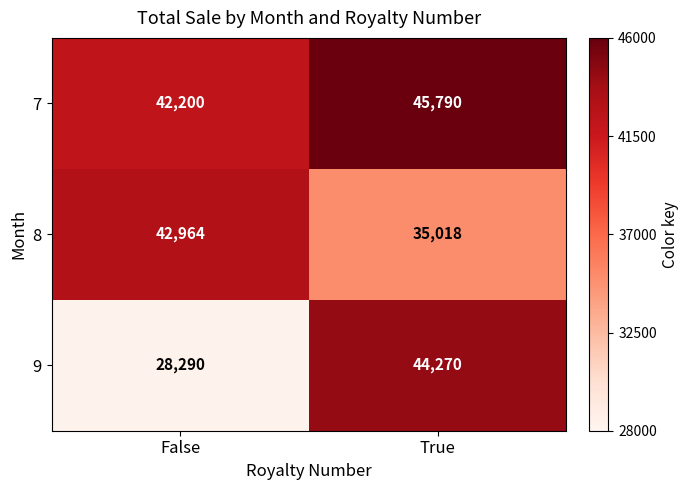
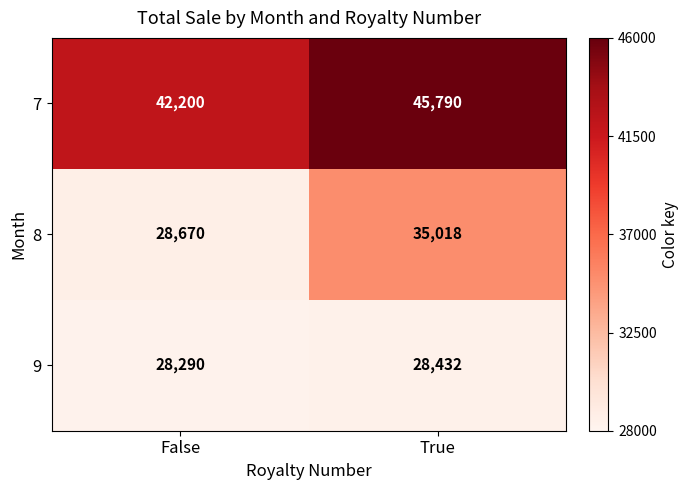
8, False: 42,964 -> 28,670
9, True: 44,270 -> 28,432
